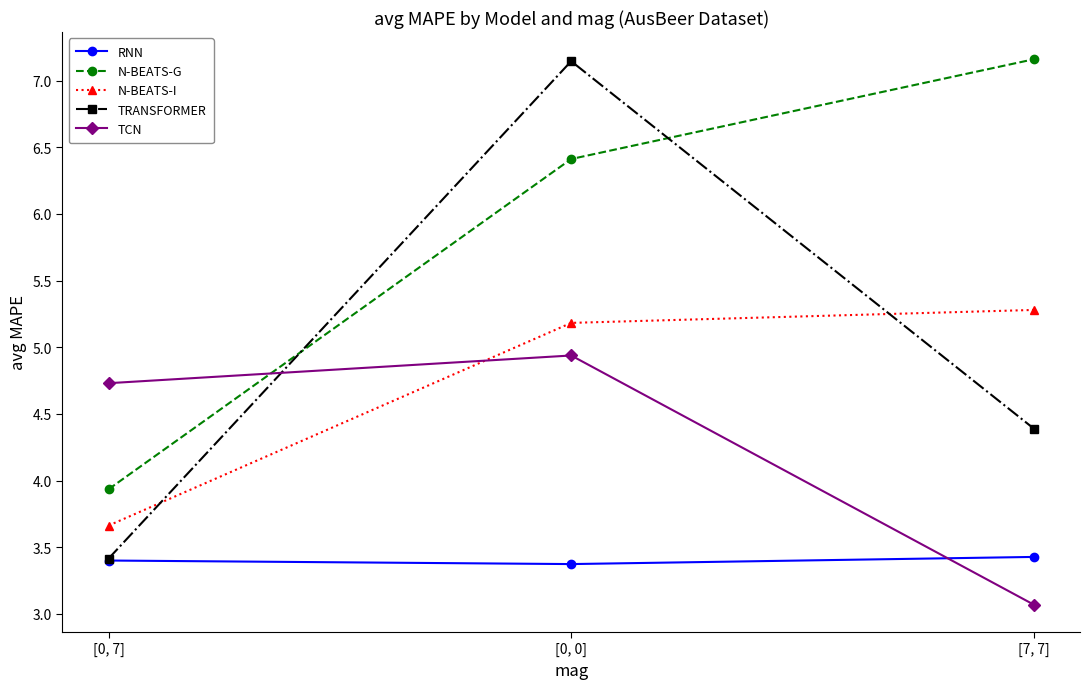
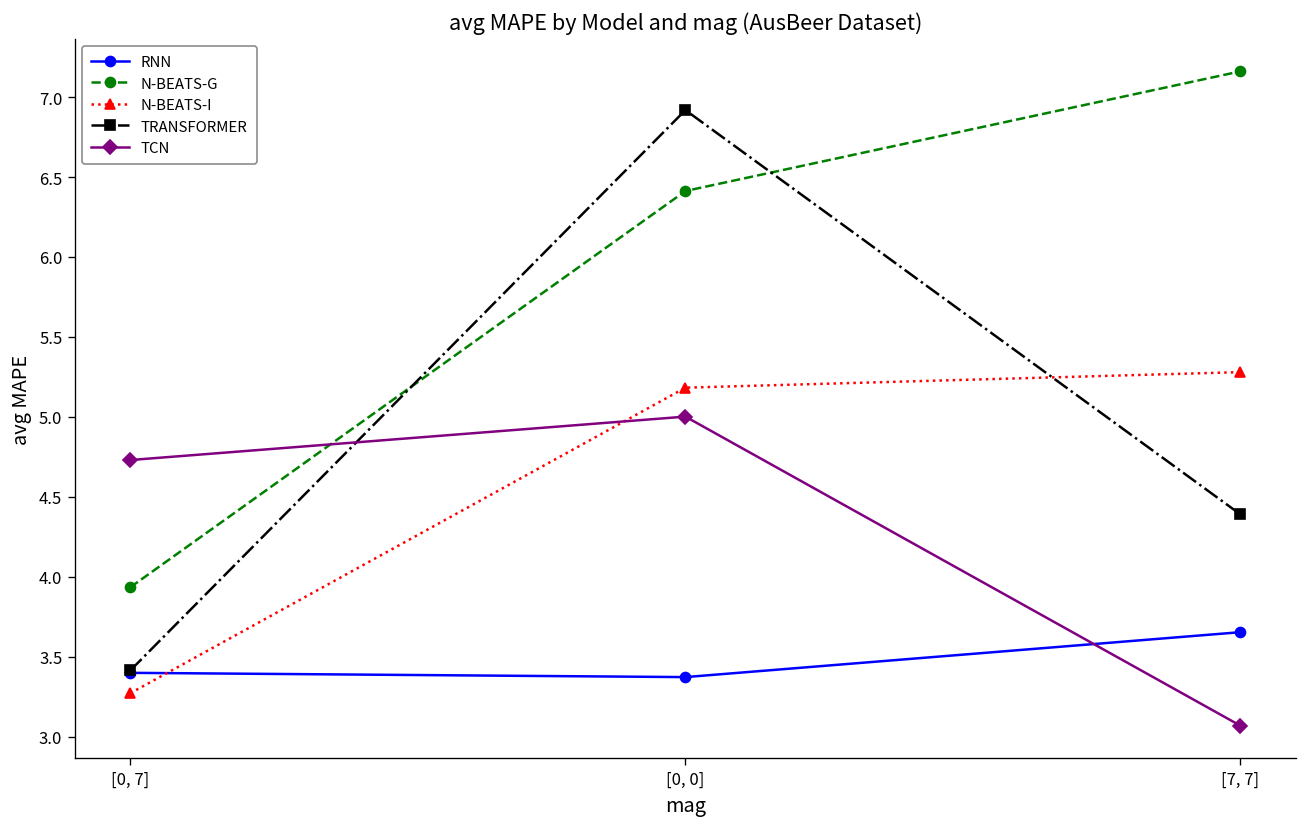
N-BEATS-I, [0, 7]: 3.66 -> 3.27
TRANSFORMER, [0, 0]: 7.15 -> 6.92
TCN, [0, 0]: 4.94 -> 5.00
RNN, [7, 7]: 3.43 -> 3.65
